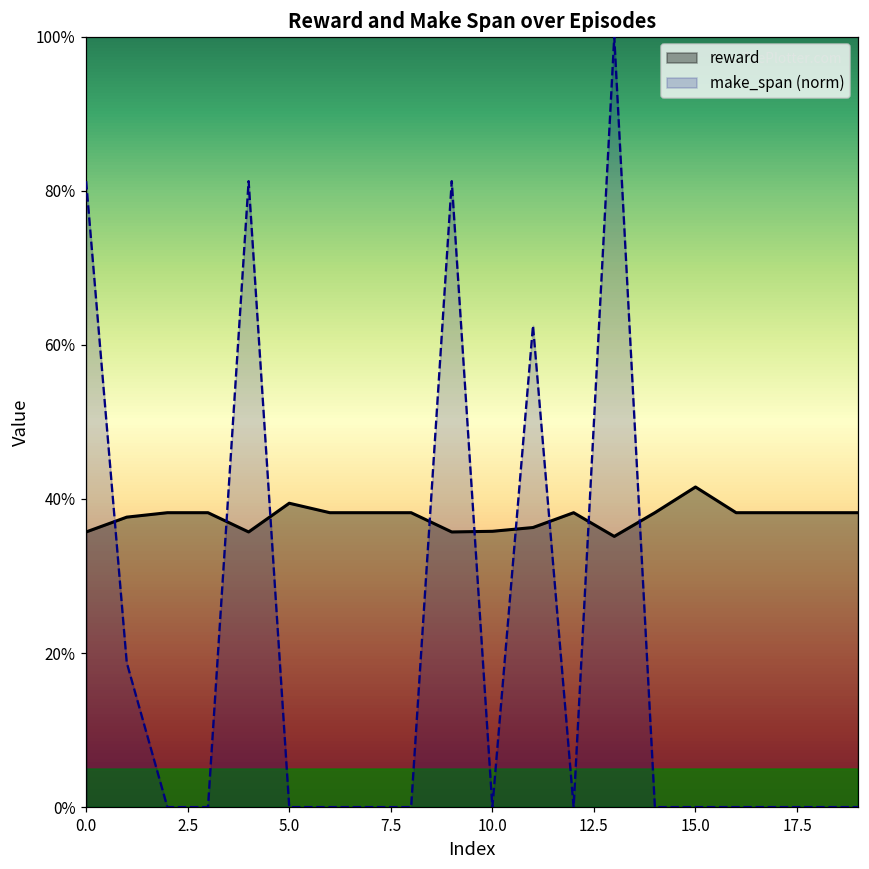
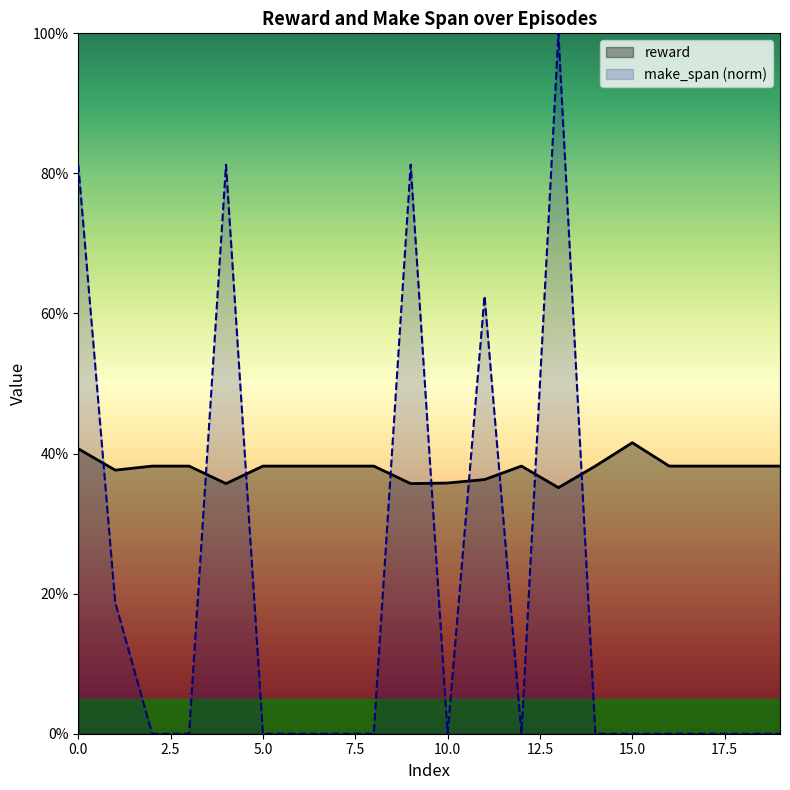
reward, 0.0: 36% -> 41%
reward, 5.0: 39% -> 38%
